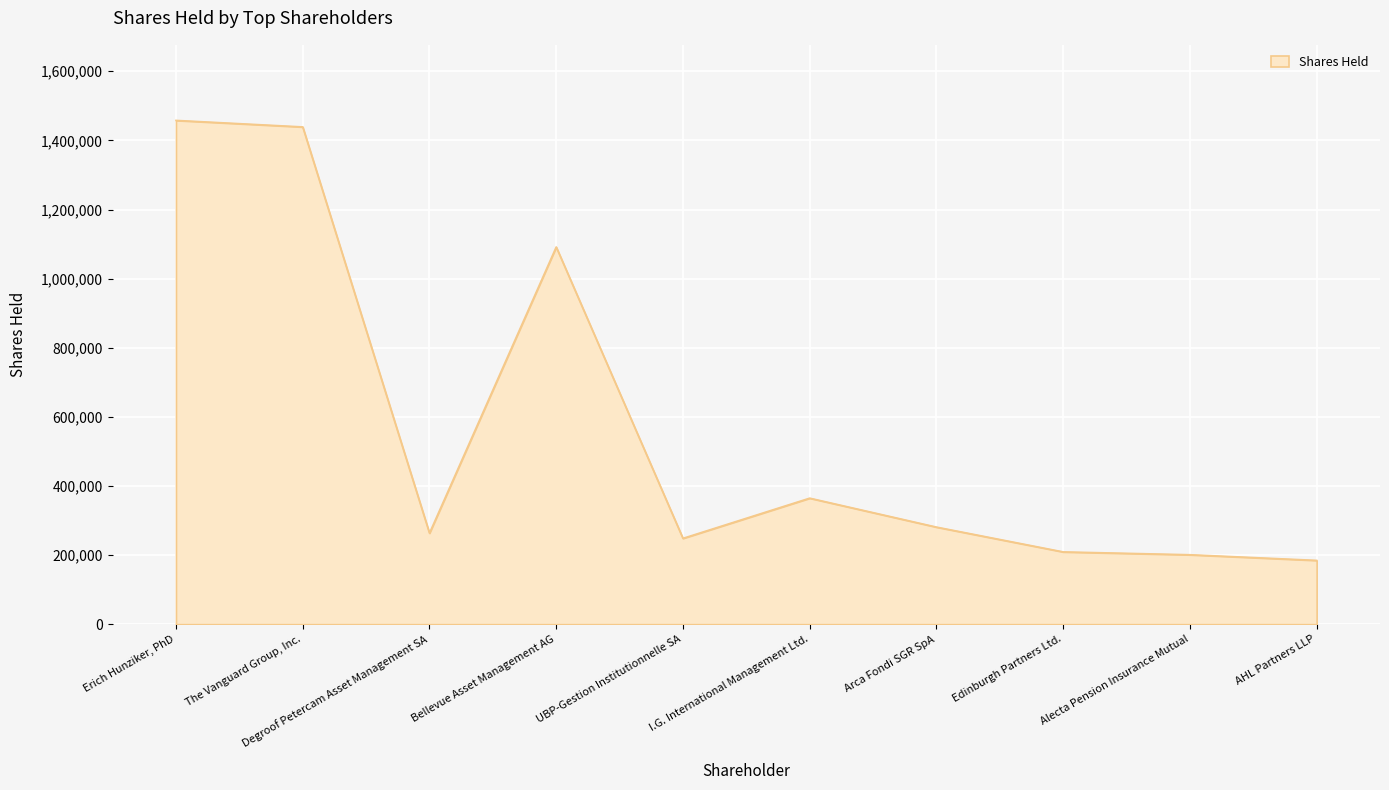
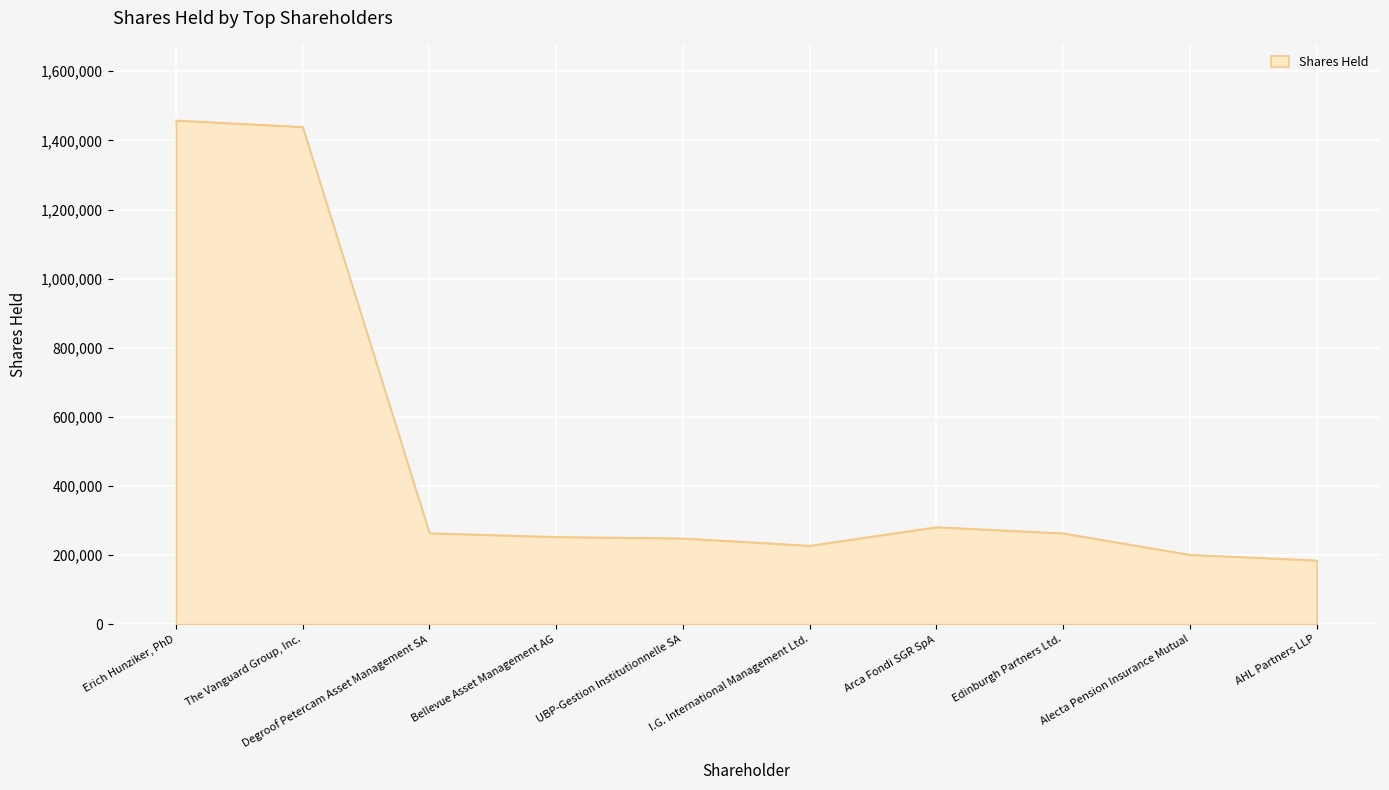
Bellevue Asset Management AG: 1,090,000 -> 250,000
I.G. International Management Ltd.: 360,000 -> 230,000
Edinburgh Partners Ltd.: 210,000 -> 260,000
